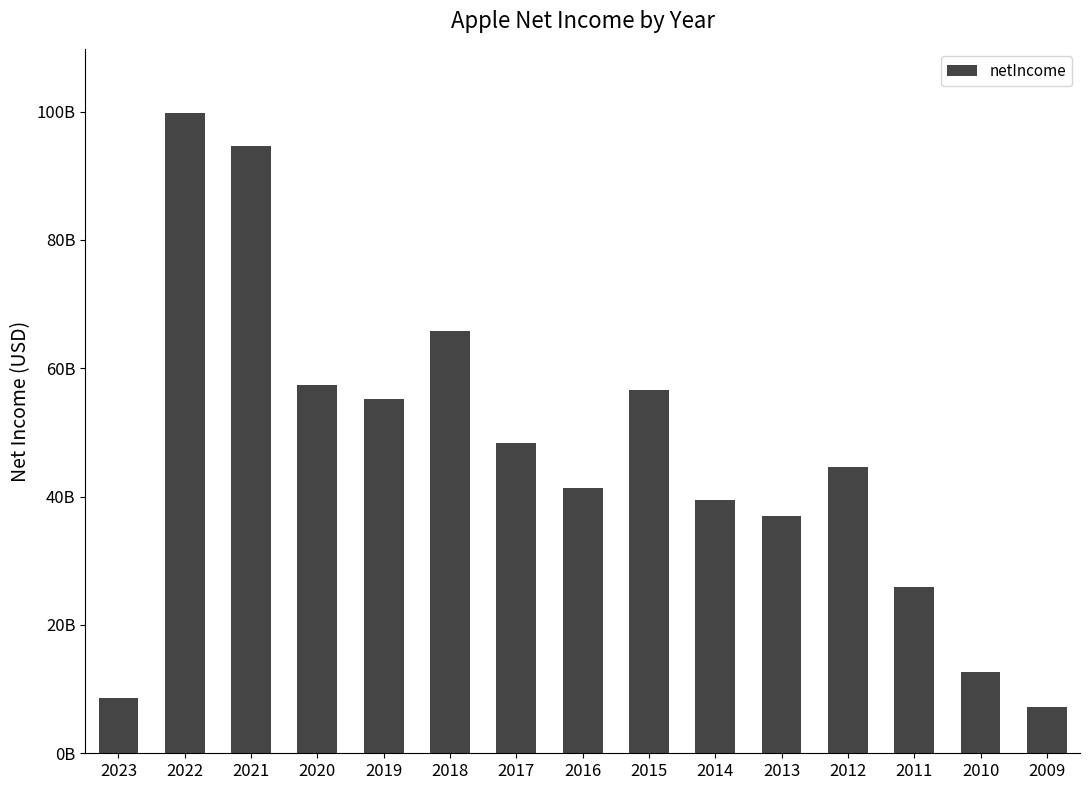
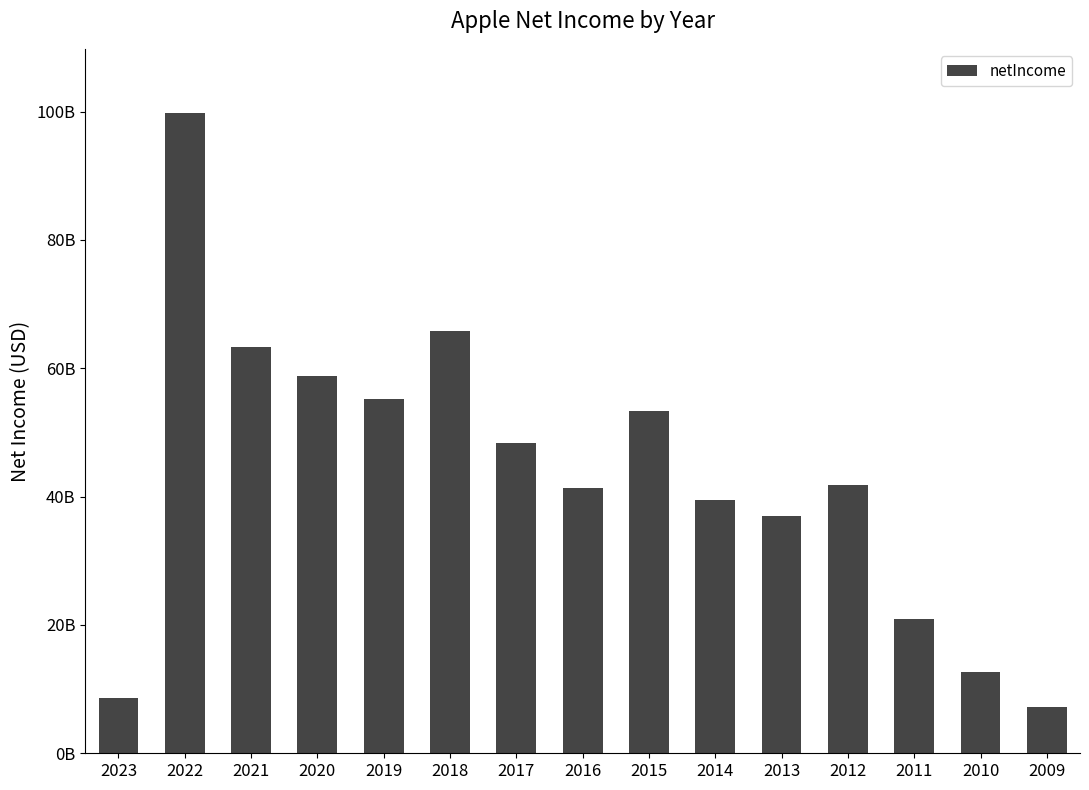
2021: 95000000000 -> 63000000000
2020: 57000000000 -> 59000000000
2015: 57000000000 -> 53000000000
2012: 45000000000 -> 42000000000
2011: 26000000000 -> 21000000000
